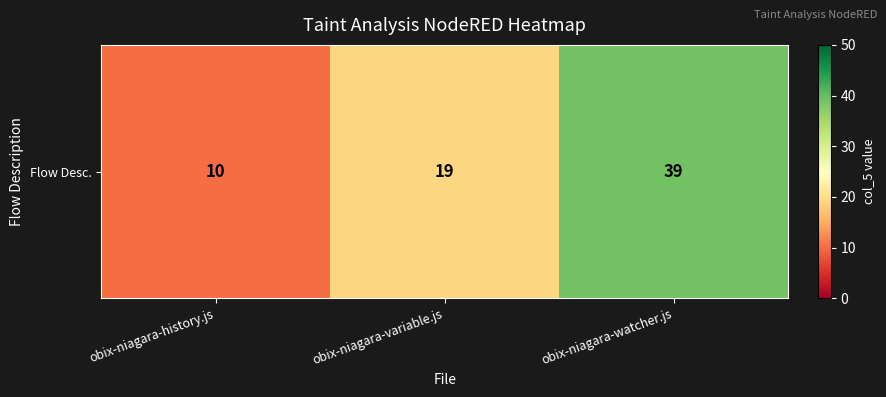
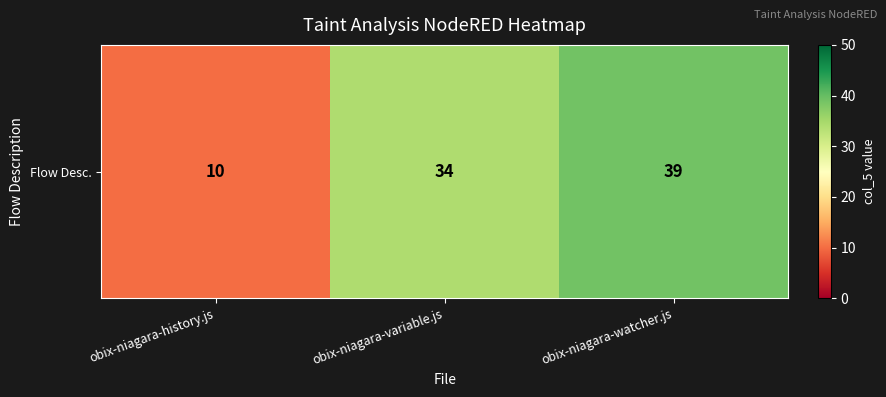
Flow Desc., obix-niagara-variable.js: 19 -> 34
